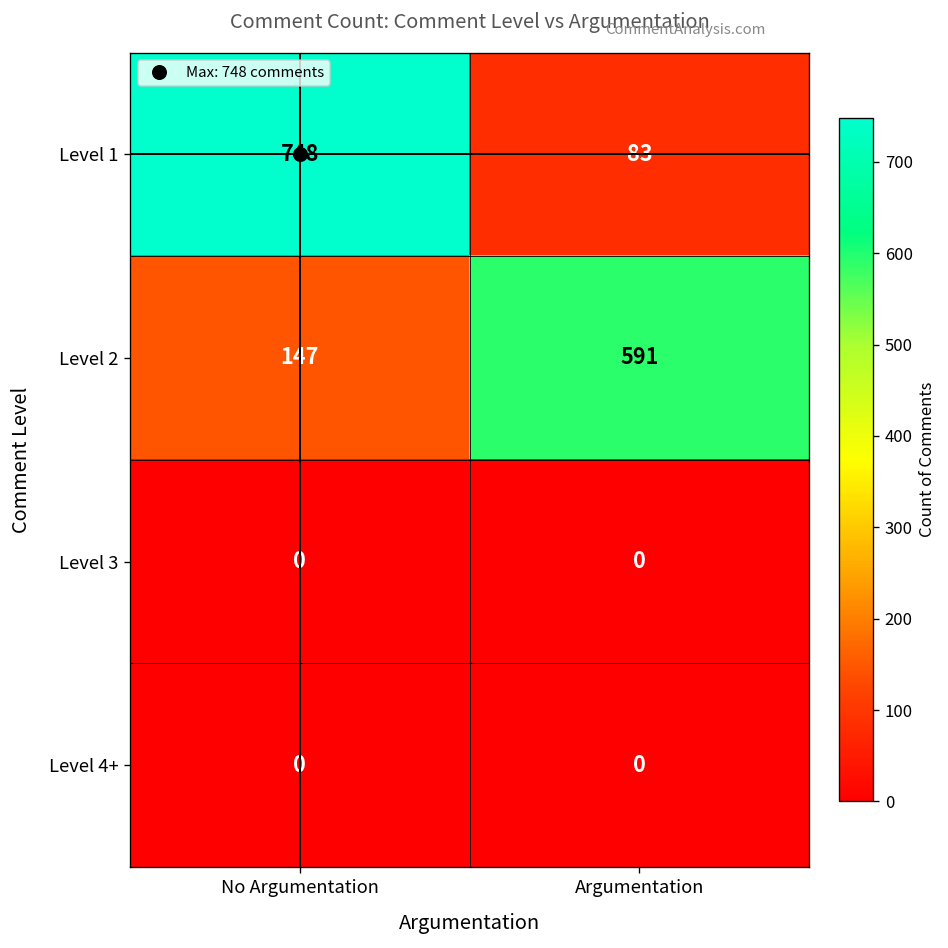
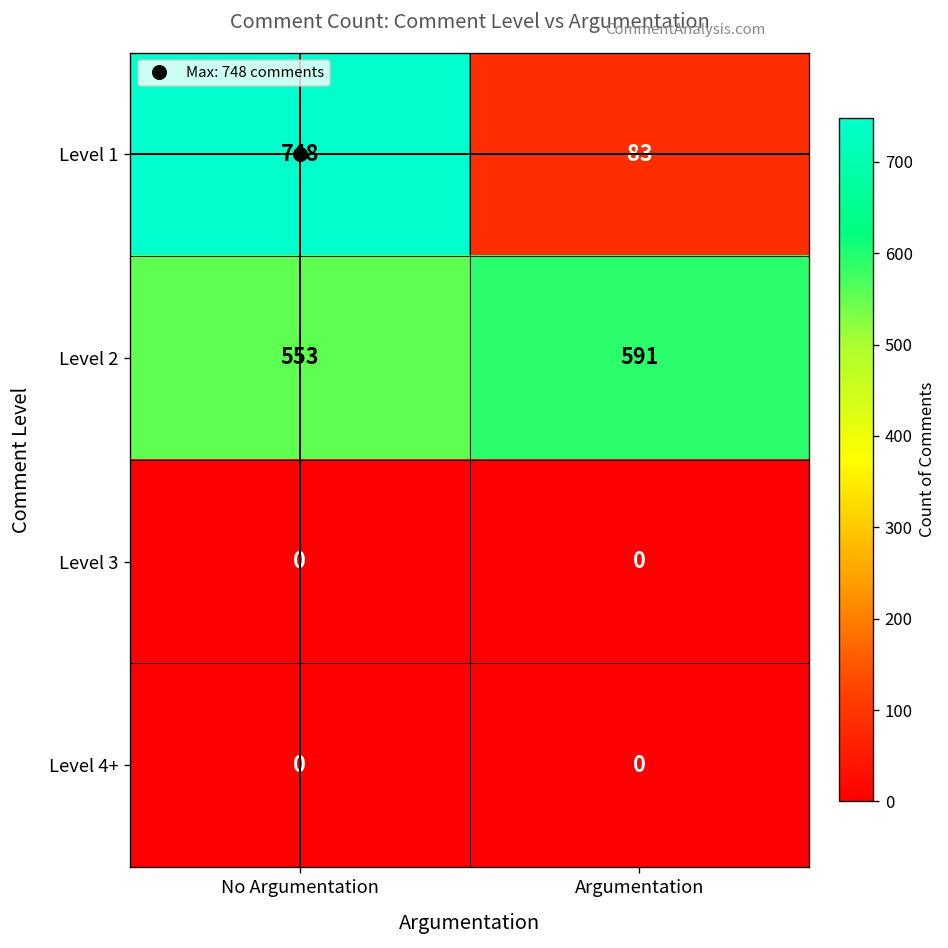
Level 2, No Argumentation: 147 -> 553
